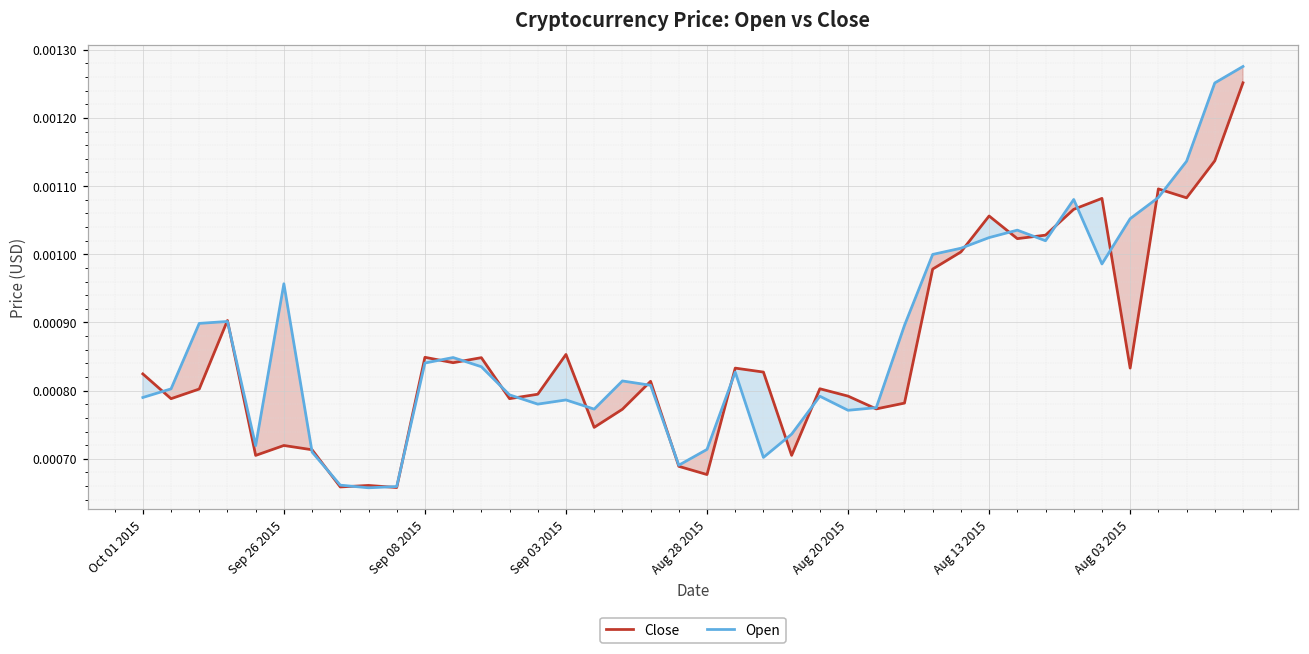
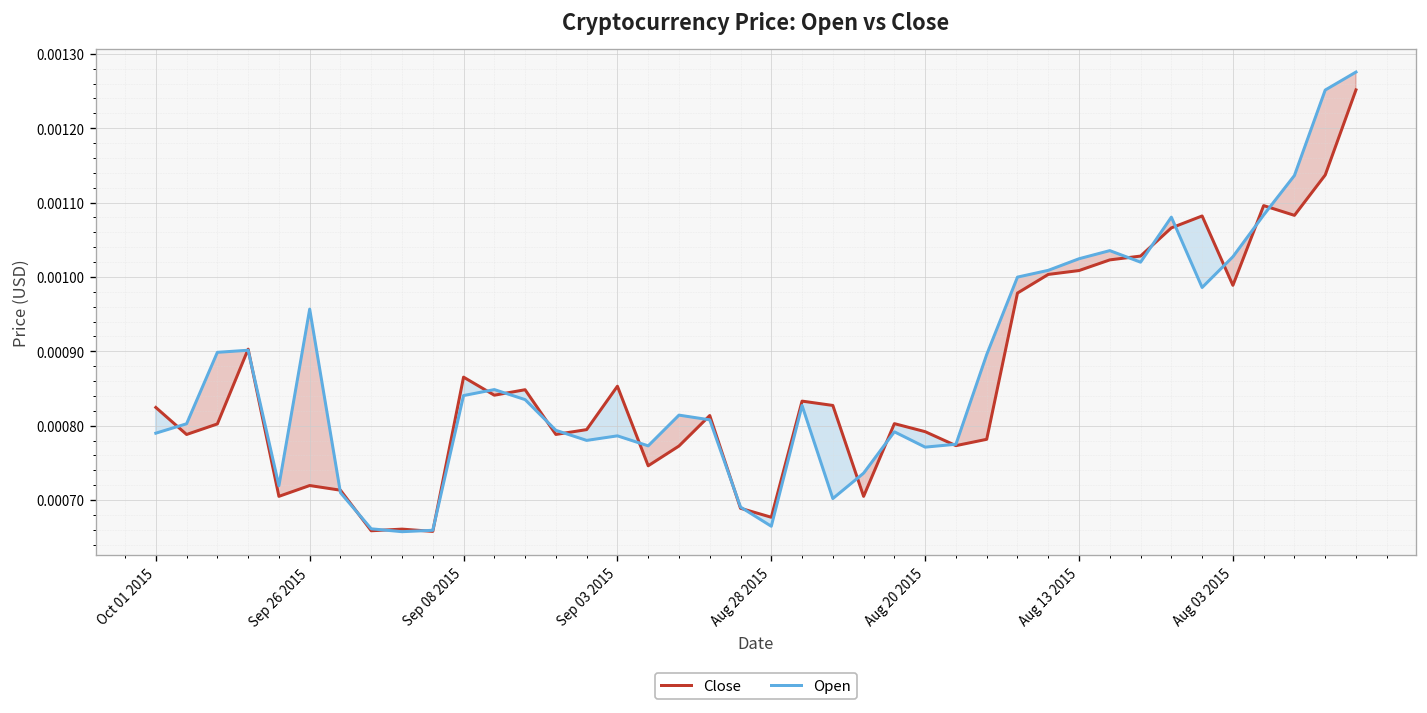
Close, Sep 08 2015: 0.00085 -> 0.00087
Open, Aug 28 2015: 0.00071 -> 0.00066
Close, Aug 13 2015: 0.00106 -> 0.00101
Close, Aug 03 2015: 0.00083 -> 0.00099
Open, Aug 03 2015: 0.00105 -> 0.00103
